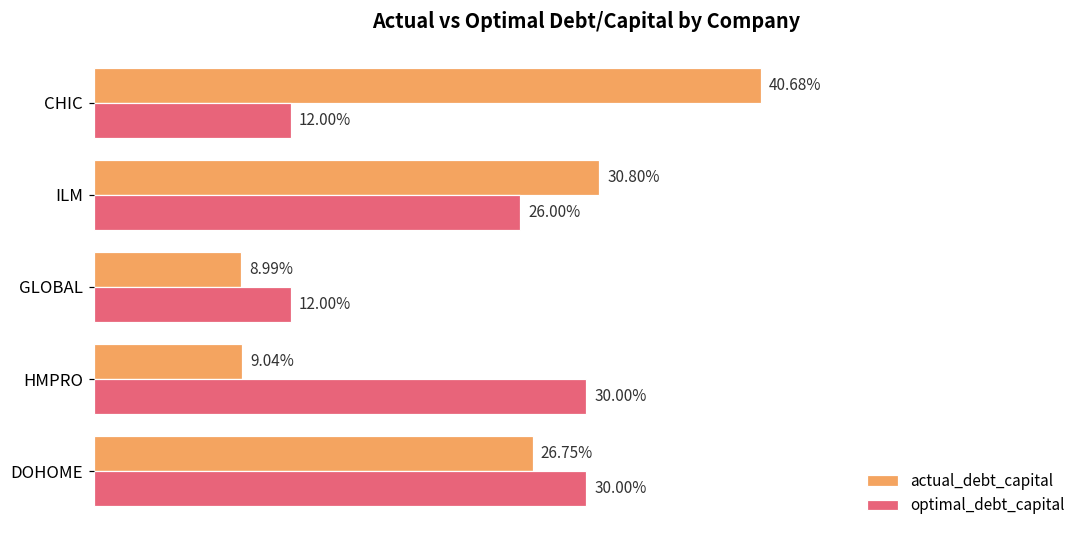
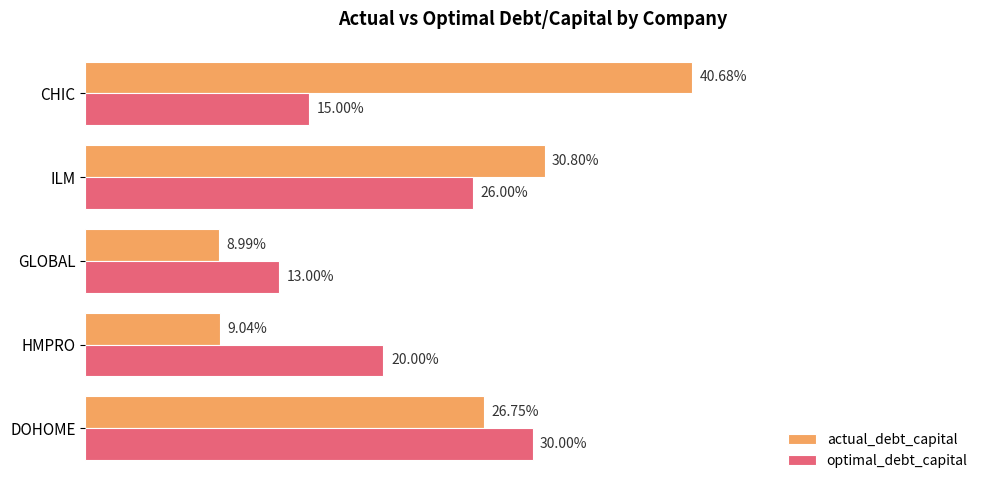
optimal_debt_capital, CHIC: 12.00% -> 15.00%
optimal_debt_capital, GLOBAL: 12.00% -> 13.00%
optimal_debt_capital, HMPRO: 30.00% -> 20.00%
